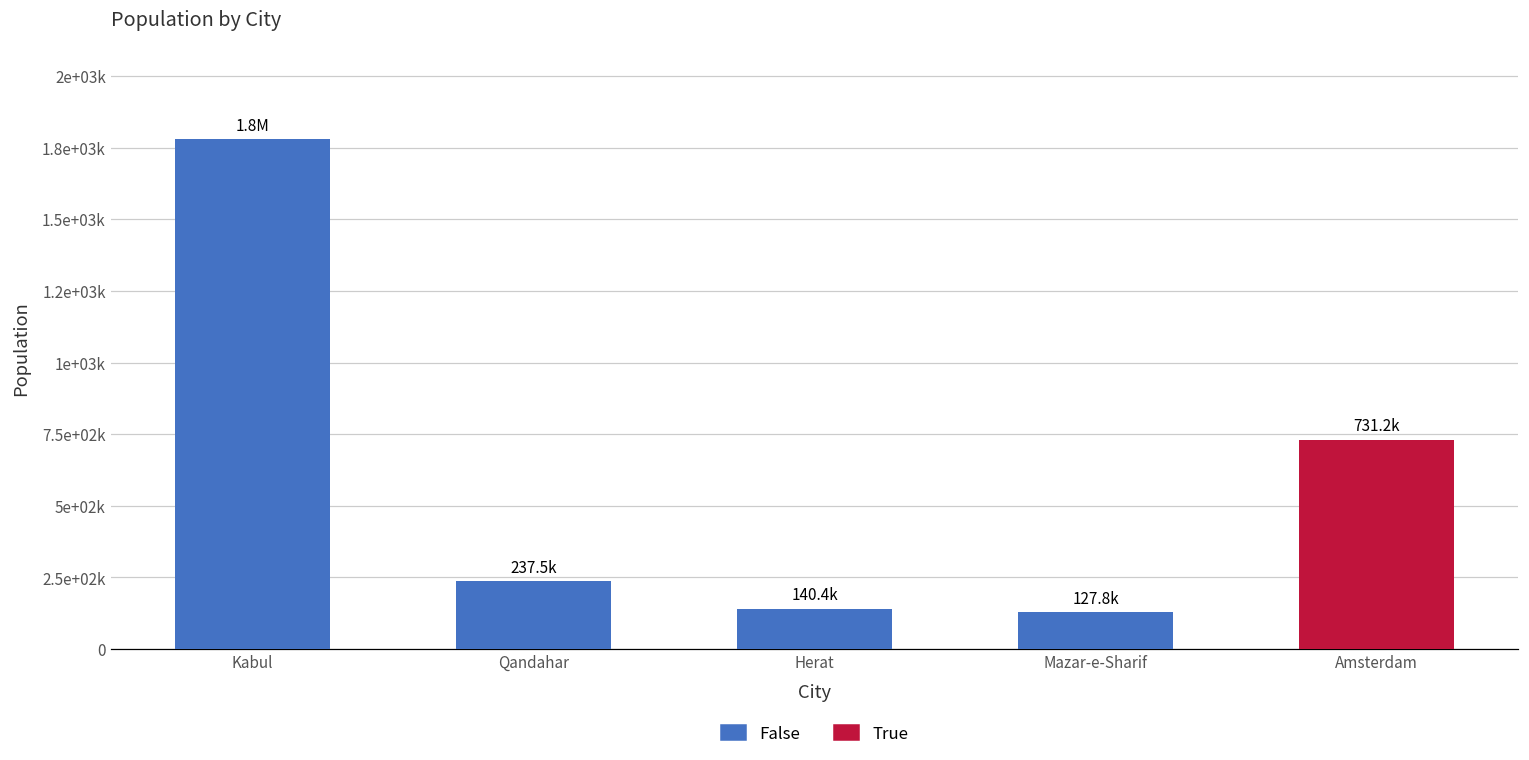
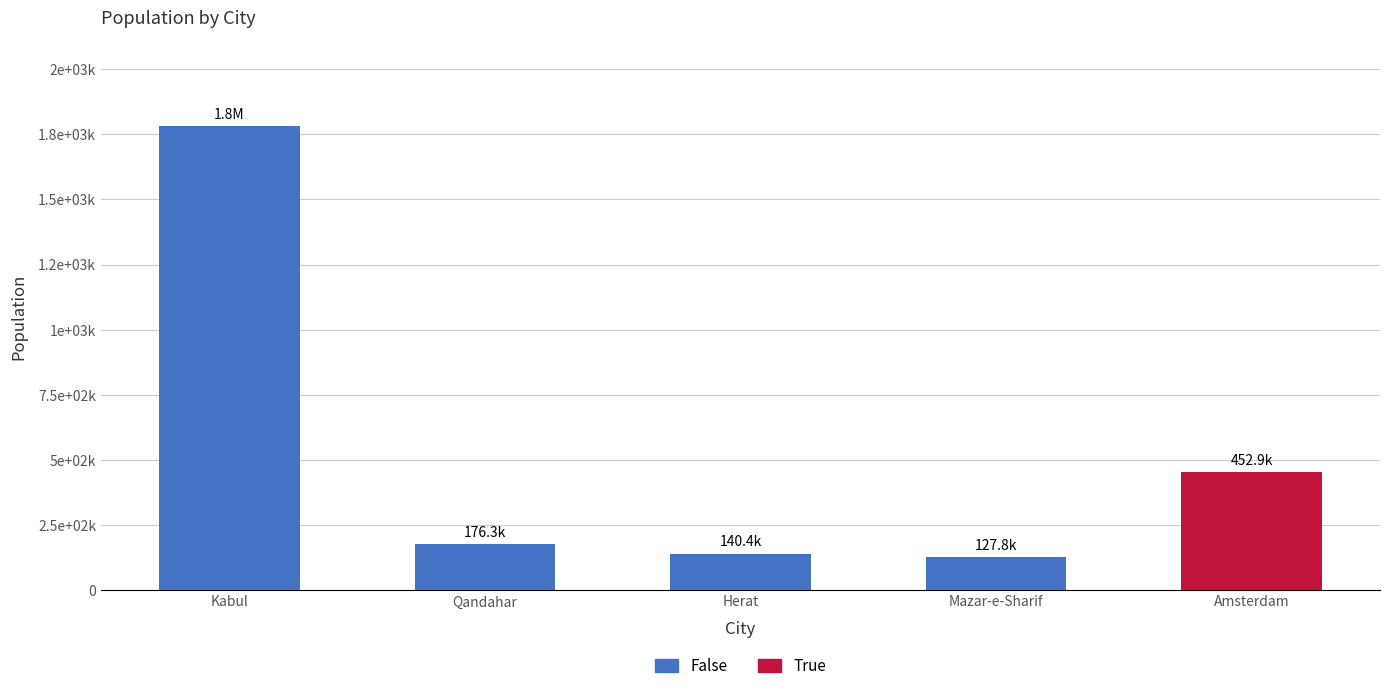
Qandahar: 237.5k -> 176.3k
Amsterdam: 731.2k -> 452.9k
